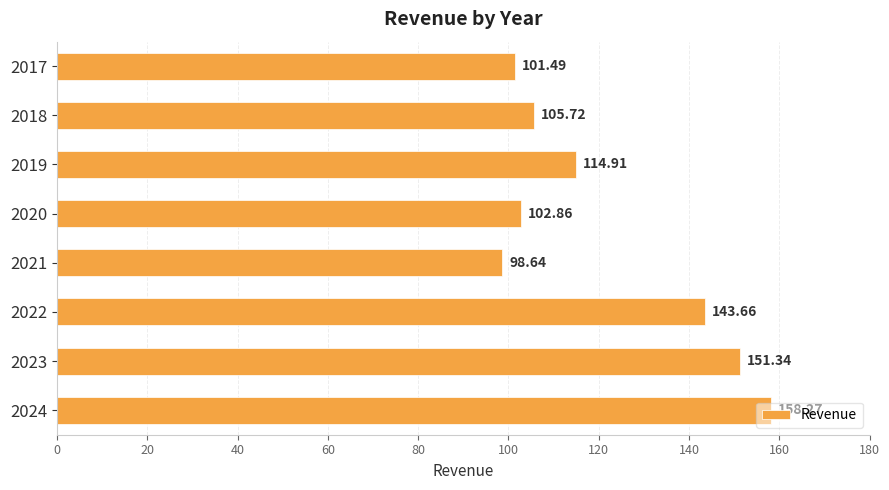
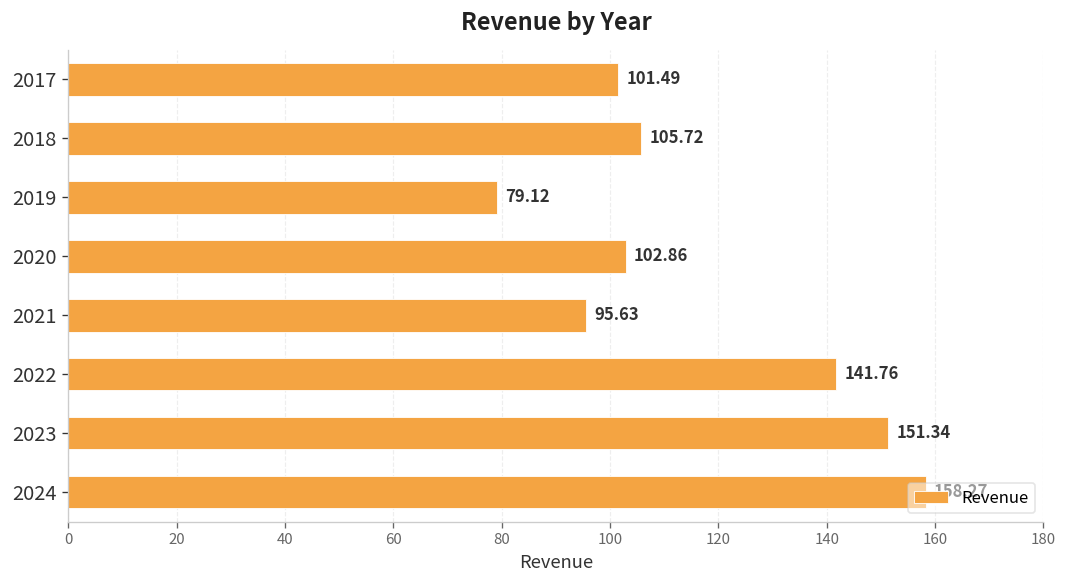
2019: 114.91 -> 79.12
2021: 98.64 -> 95.63
2022: 143.66 -> 141.76
